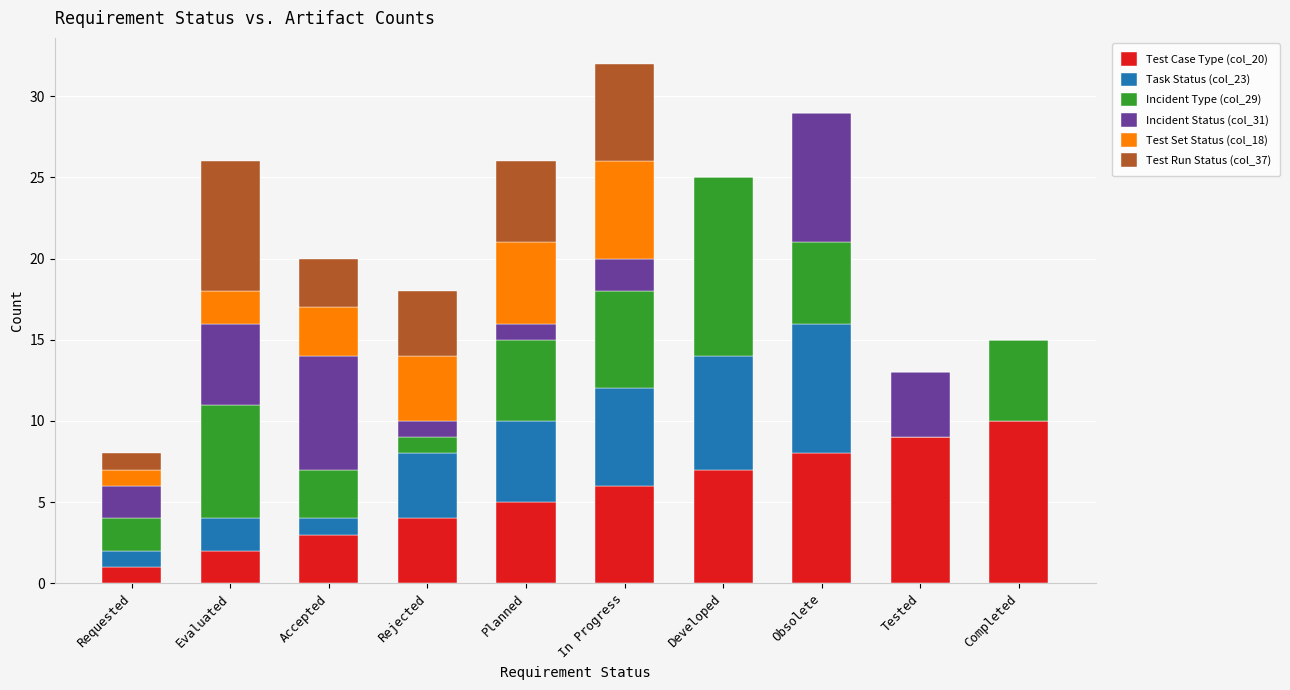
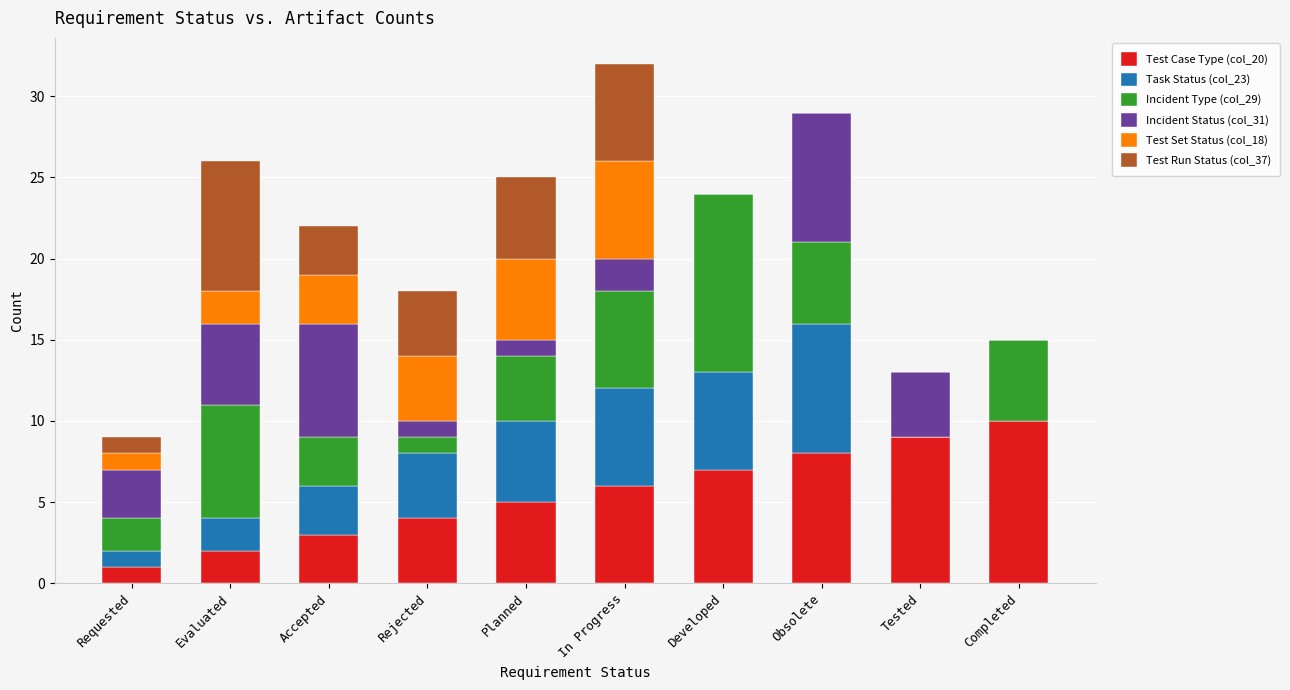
Incident Status (col_31), Requested: 2 -> 3
Task Status (col_23), Accepted: 1 -> 3
Incident Type (col_29), Planned: 5 -> 4
Task Status (col_23), Developed: 7 -> 6
